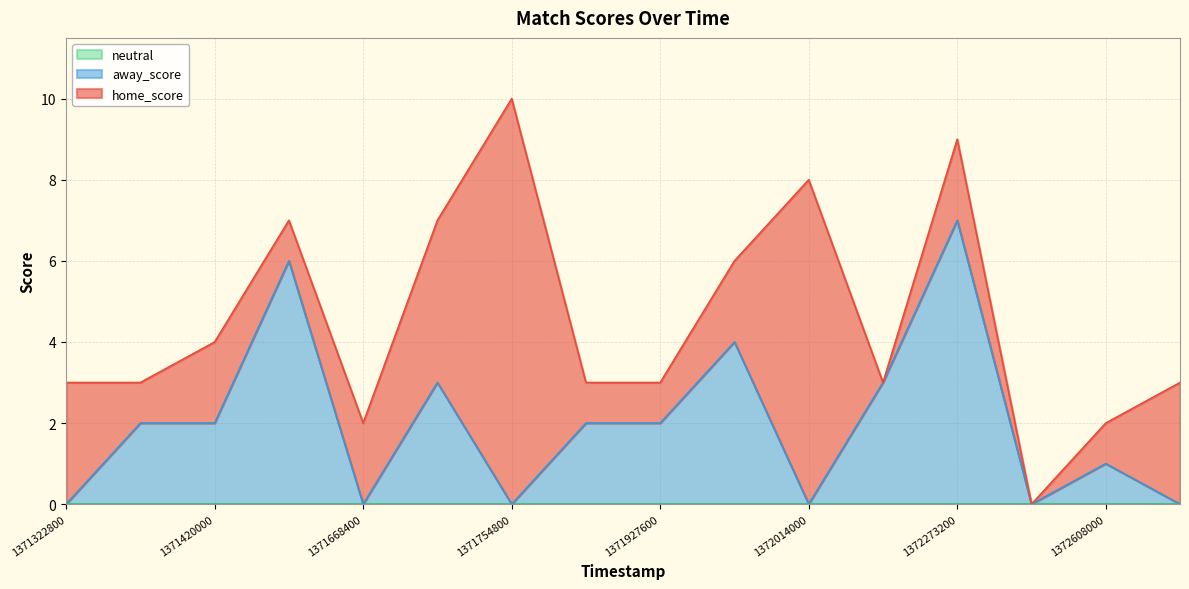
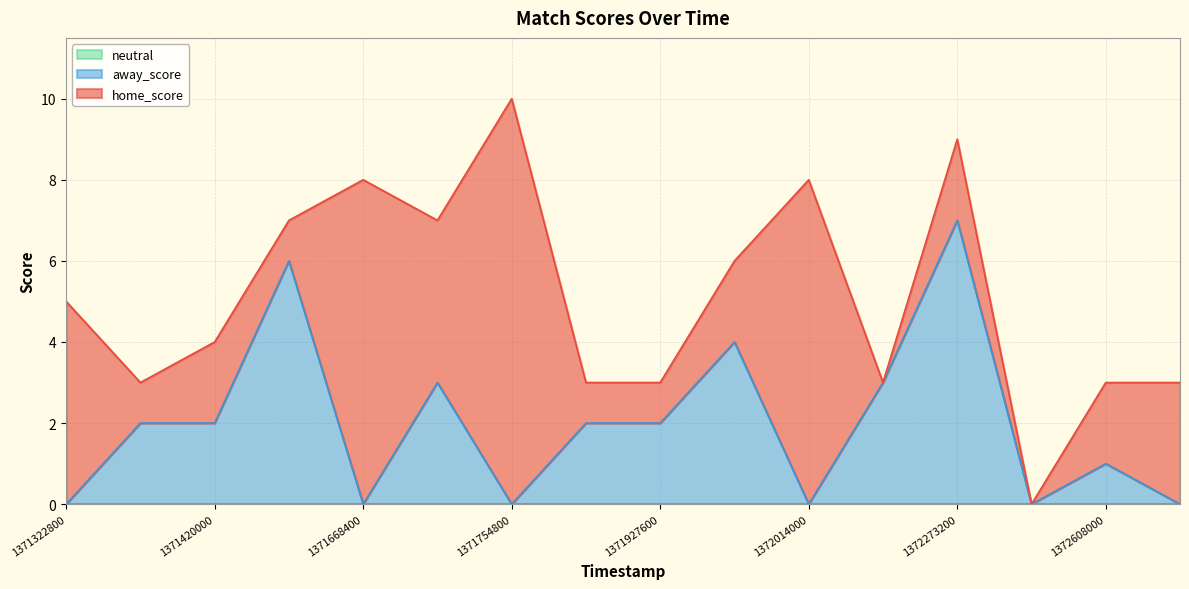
home_score, 1371322800: 3 -> 5
home_score, 1371668400: 2 -> 8
home_score, 1372608000: 1 -> 2
